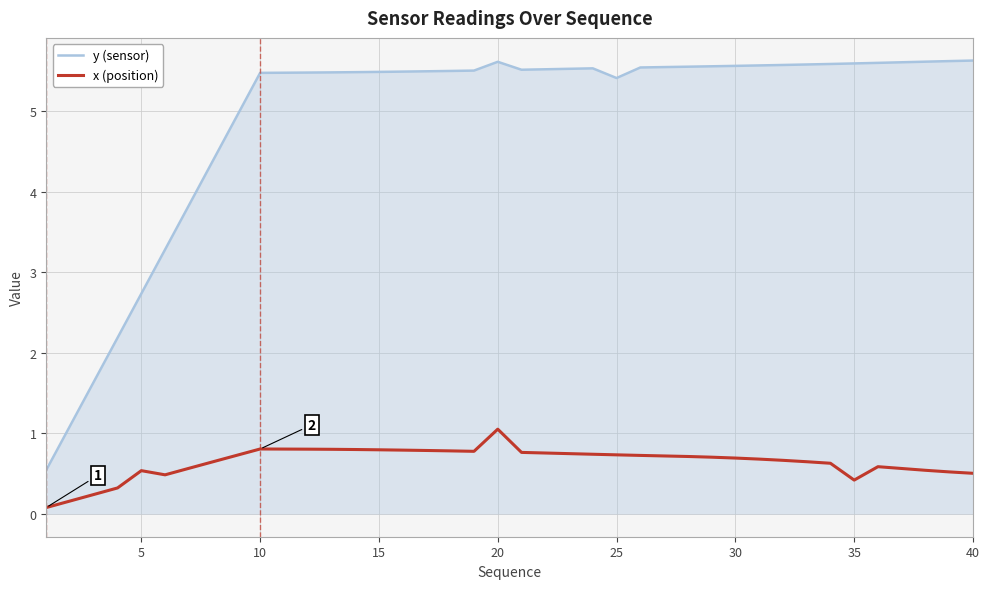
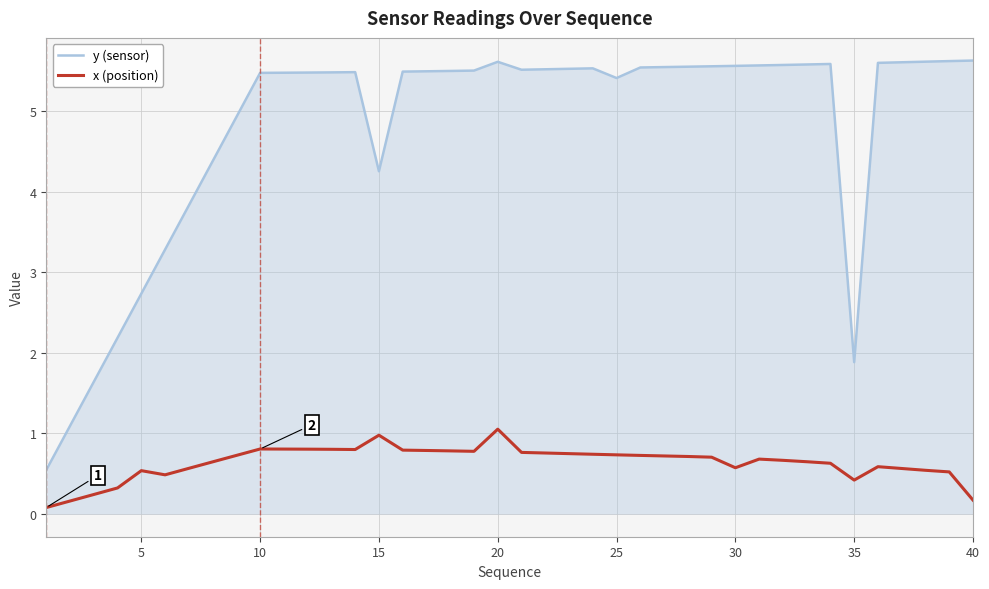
y (sensor), 15: 5.5 -> 4.3
x (position), 15: 0.8 -> 1.0
x (position), 30: 0.7 -> 0.6
y (sensor), 35: 5.6 -> 1.9
x (position), 40: 0.5 -> 0.2
